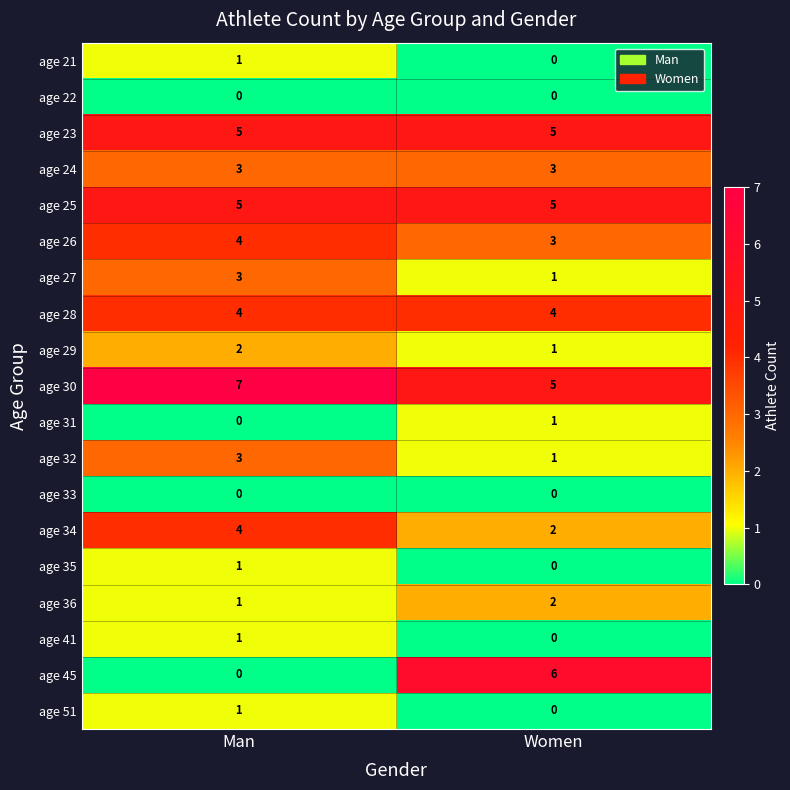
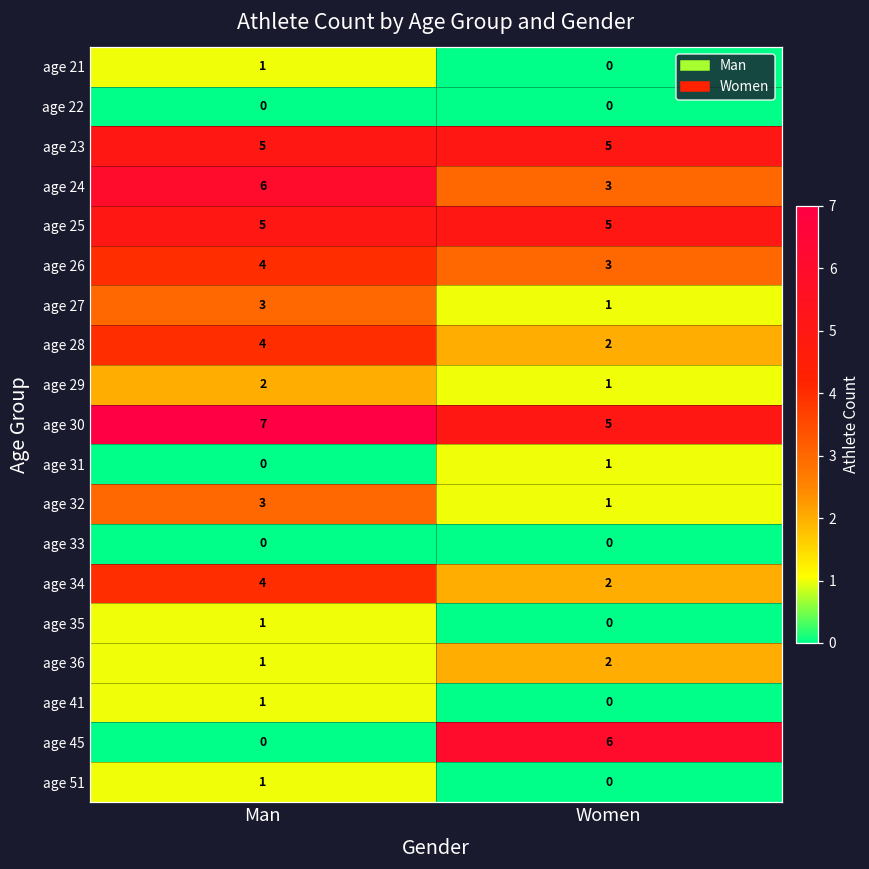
age 24, Man: 3 -> 6
age 28, Women: 4 -> 2
